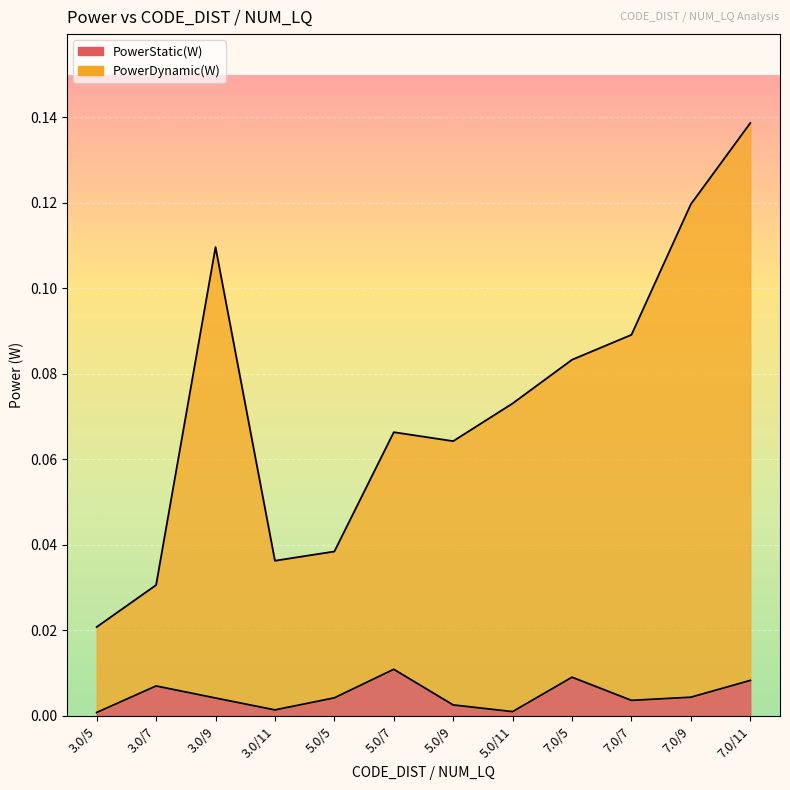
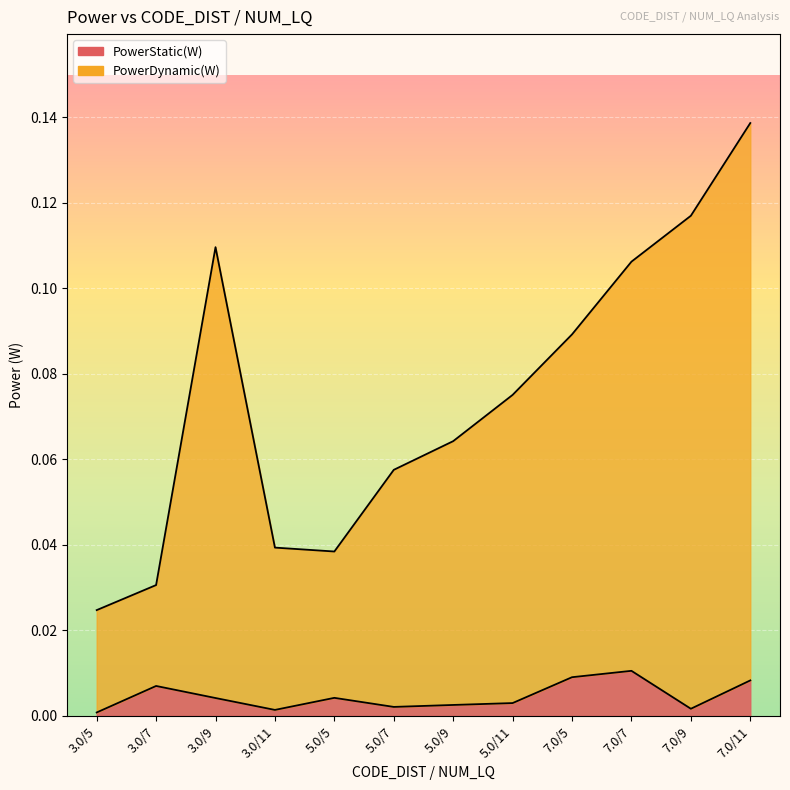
PowerDynamic(W), 3.0/5: 0.020 -> 0.024
PowerDynamic(W), 3.0/11: 0.035 -> 0.038
PowerStatic(W), 5.0/7: 0.011 -> 0.002
PowerStatic(W), 5.0/11: 0.001 -> 0.003
PowerDynamic(W), 7.0/5: 0.074 -> 0.080
PowerStatic(W), 7.0/7: 0.004 -> 0.011
PowerDynamic(W), 7.0/7: 0.086 -> 0.096
PowerStatic(W), 7.0/9: 0.004 -> 0.002
